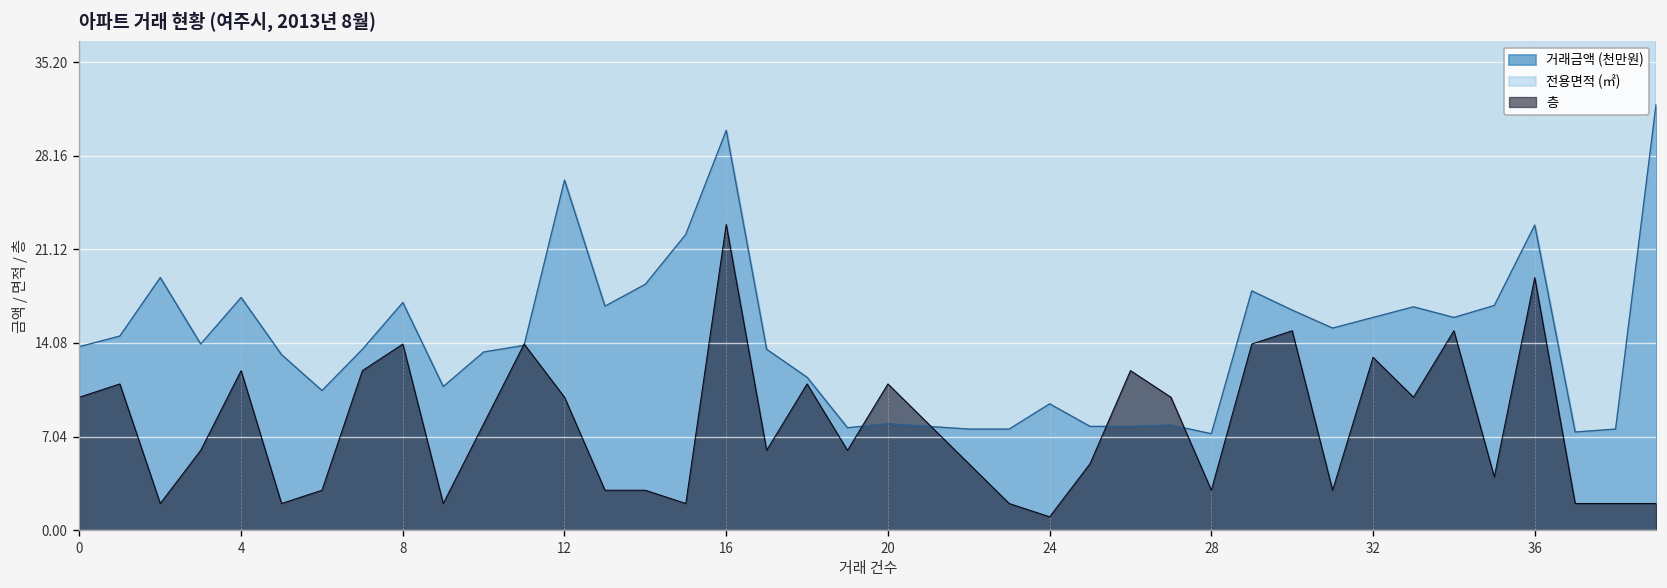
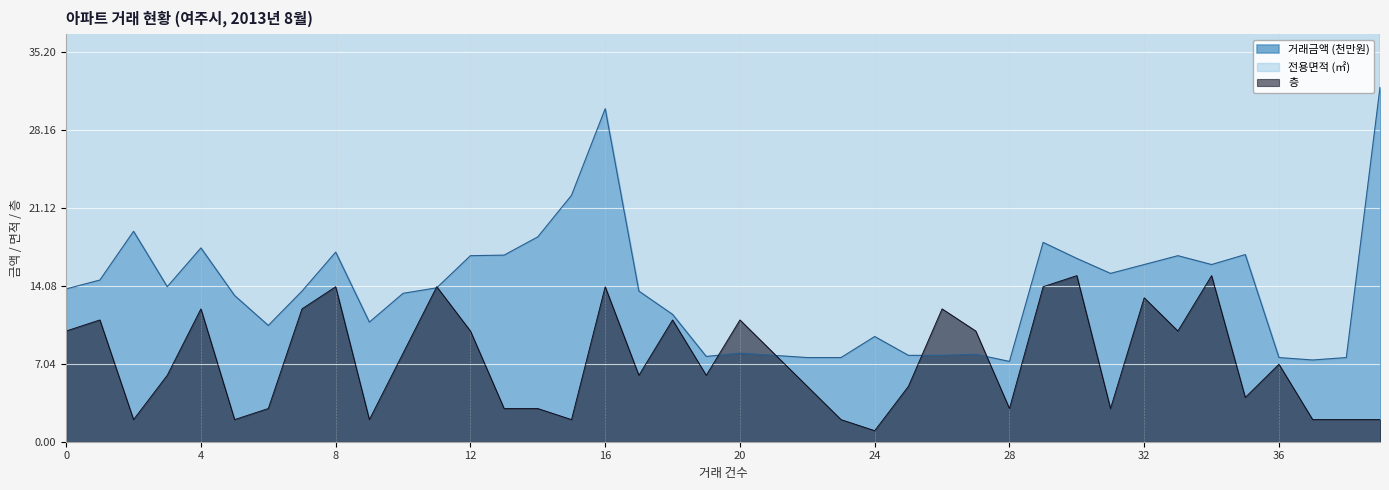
거래금액 (천만원), 12: 26.3 -> 16.8
층, 16: 23 -> 14
거래금액 (천만원), 36: 23.0 -> 7.6
층, 36: 19 -> 7
